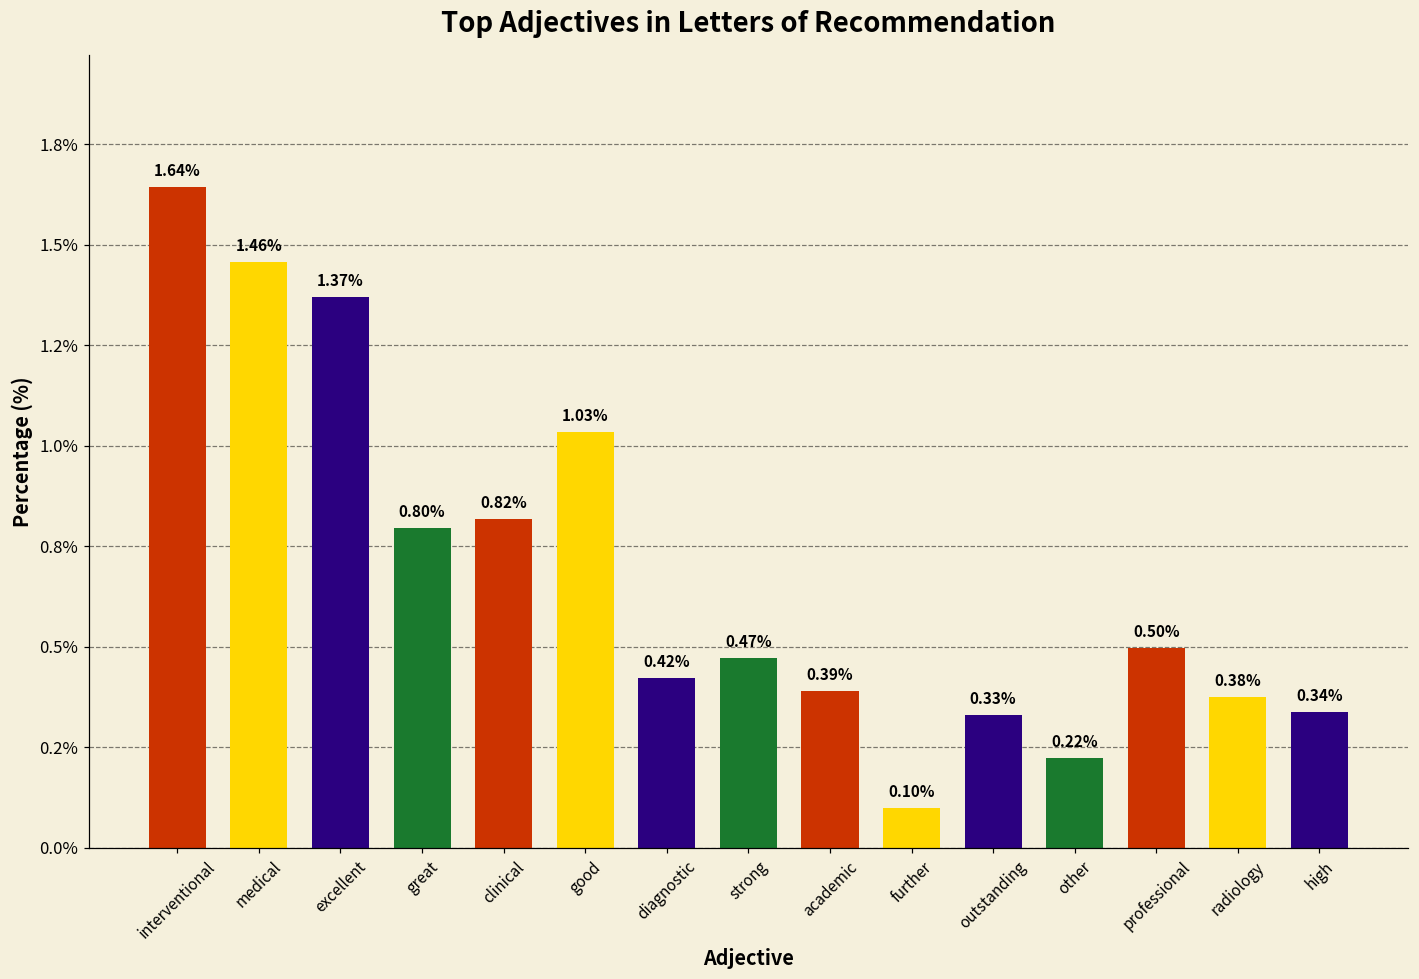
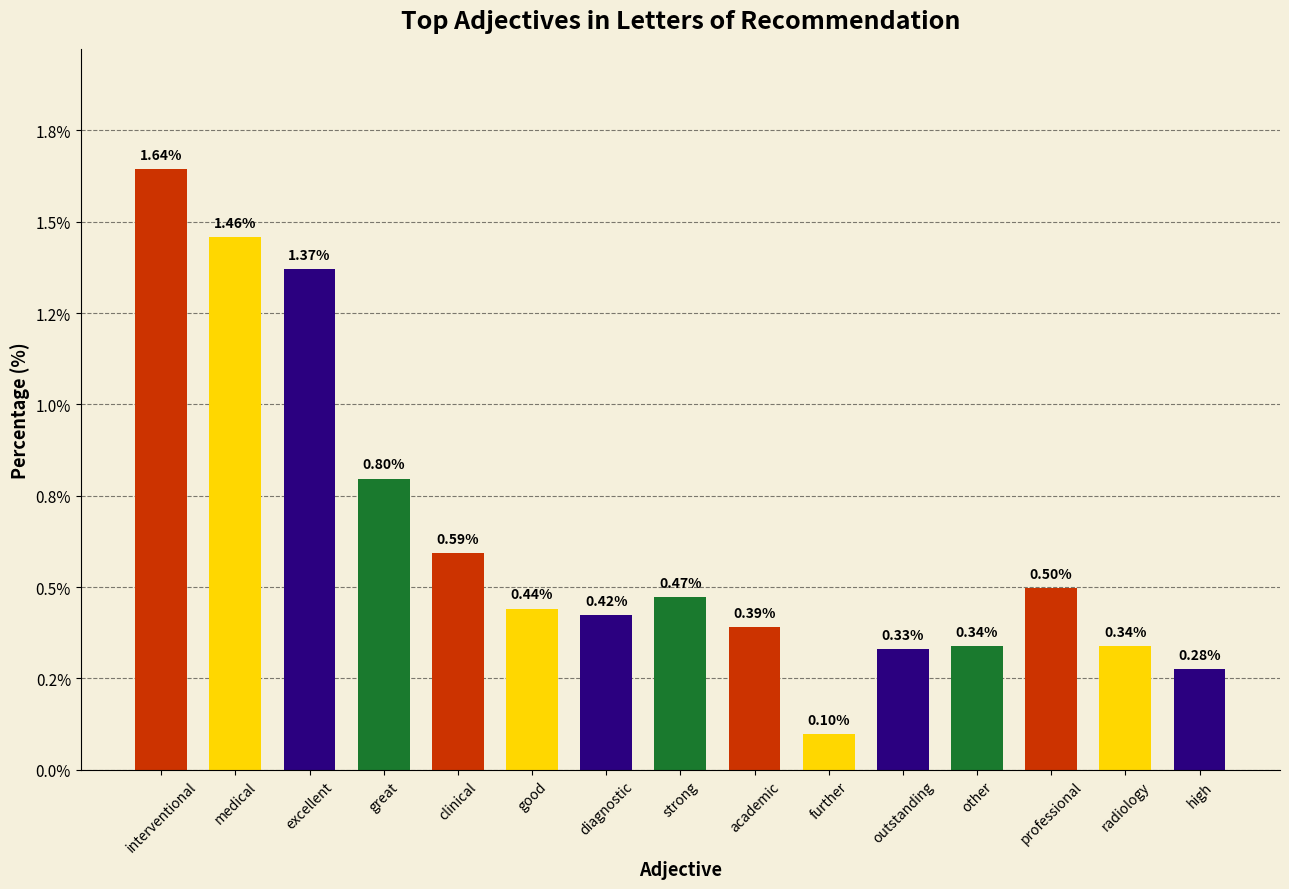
clinical: 0.82% -> 0.59%
good: 1.03% -> 0.44%
other: 0.22% -> 0.34%
radiology: 0.38% -> 0.34%
high: 0.34% -> 0.28%
